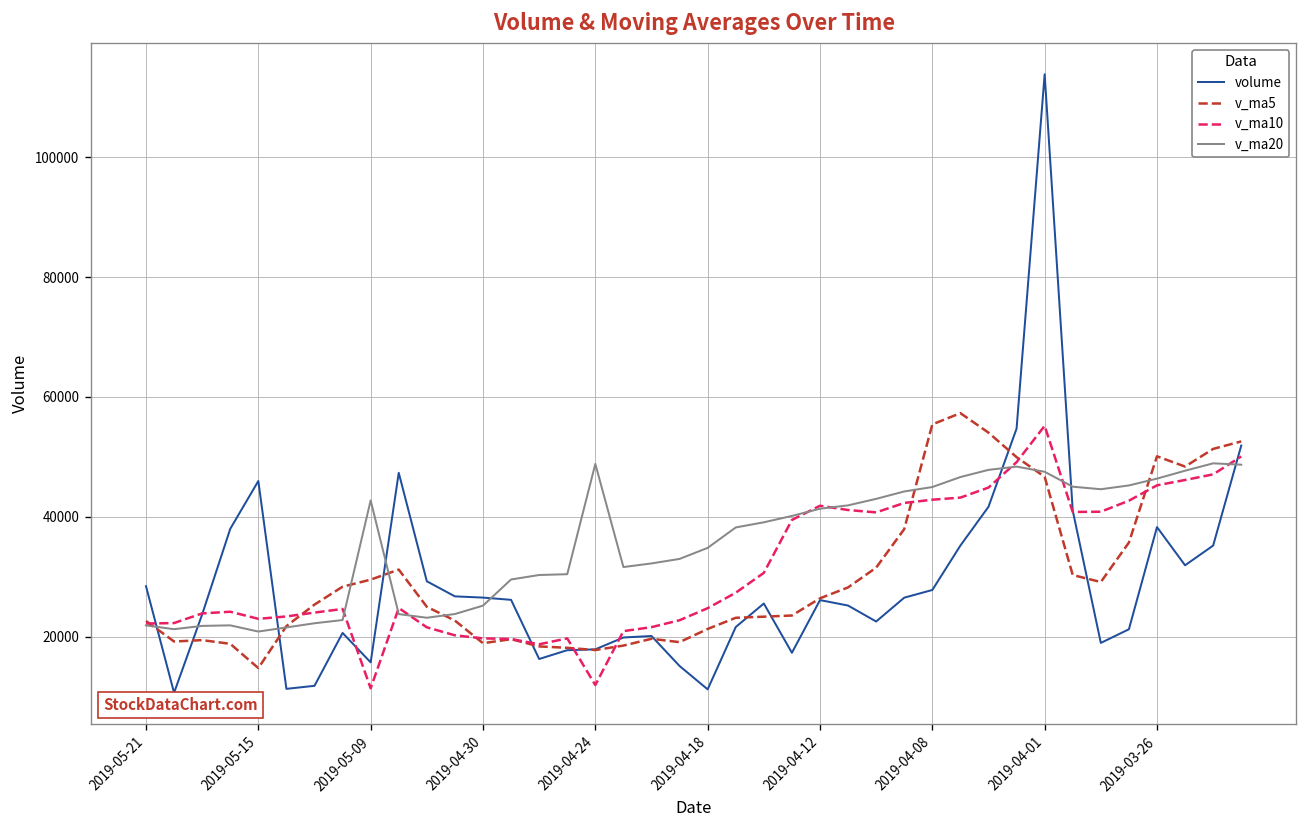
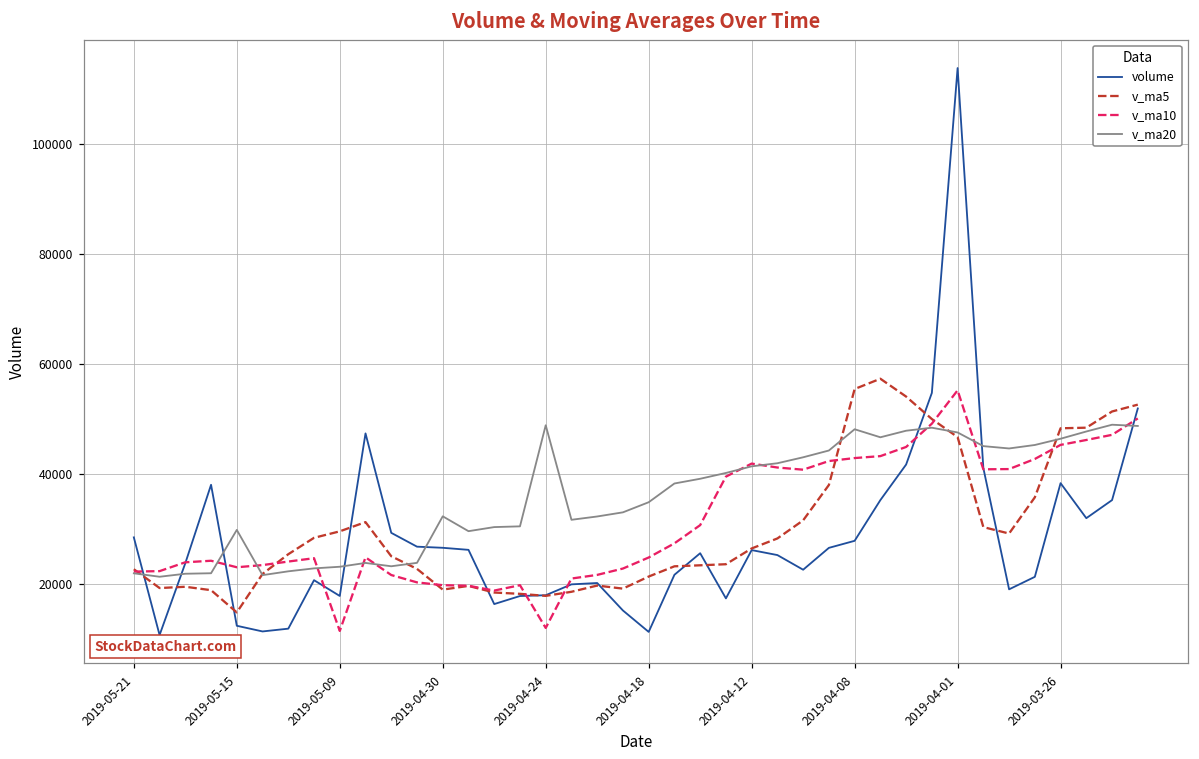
volume, 2019-05-15: 46000 -> 12000
v_ma20, 2019-05-15: 21000 -> 30000
volume, 2019-05-09: 16000 -> 18000
v_ma20, 2019-05-09: 43000 -> 23000
v_ma20, 2019-04-30: 25000 -> 32000
v_ma20, 2019-04-08: 45000 -> 48000
v_ma5, 2019-03-26: 50000 -> 48000
